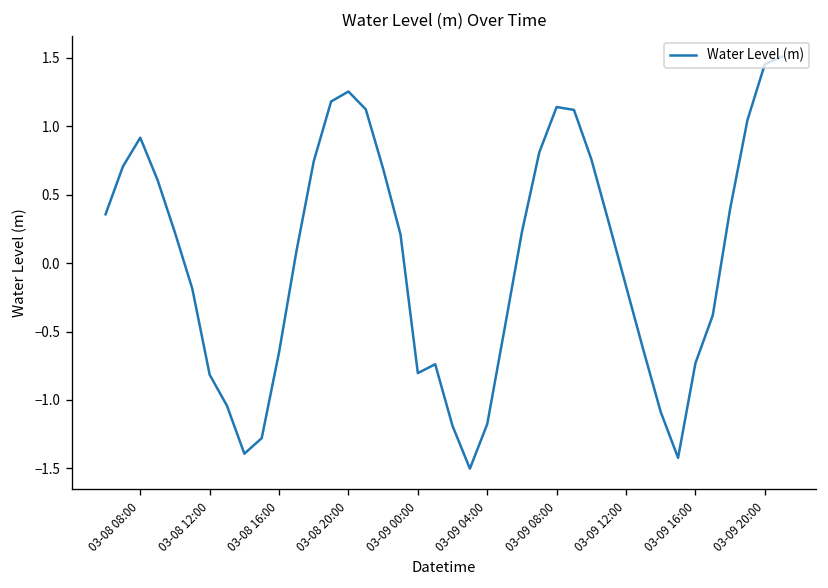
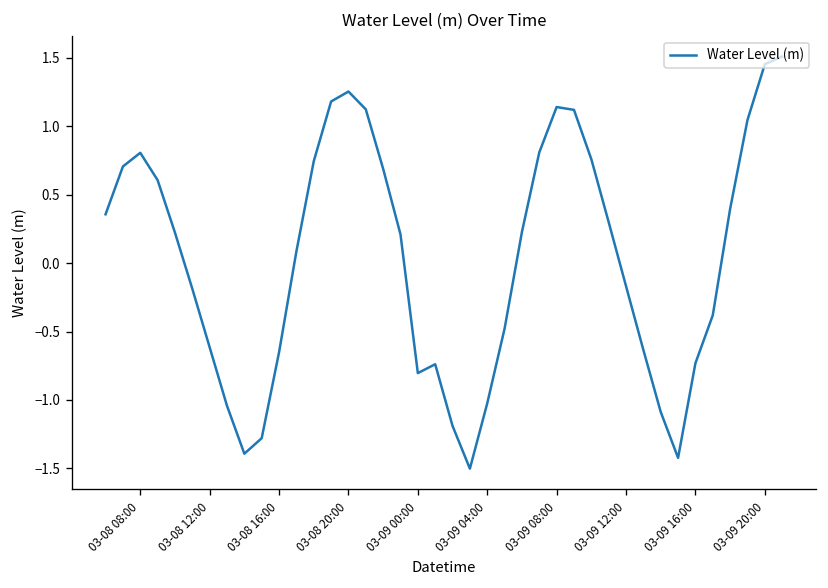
03-08 08:00: 0.92 -> 0.81
03-08 12:00: -0.82 -> -0.62
03-09 04:00: -1.18 -> -1.02
